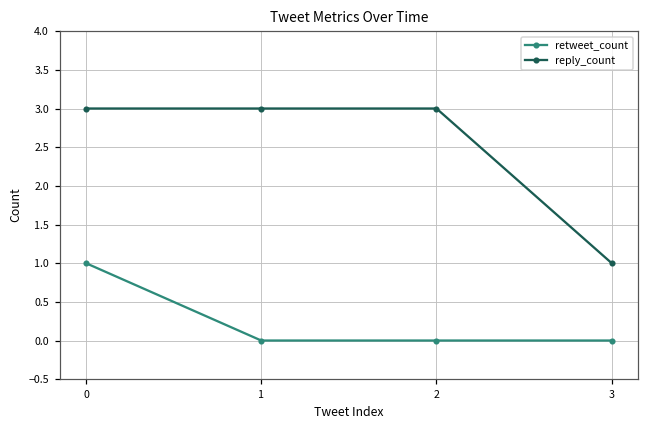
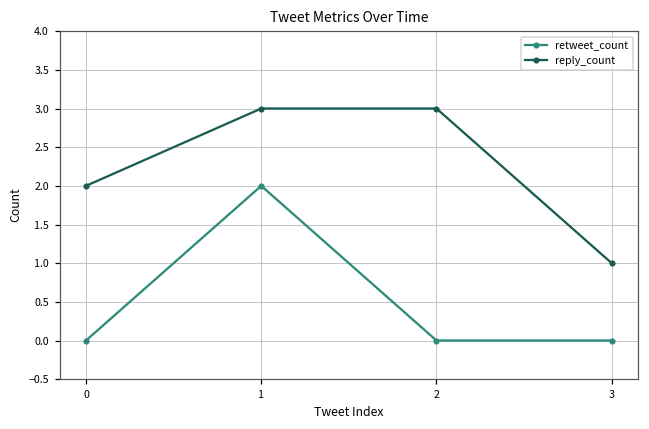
retweet_count, 0: 1 -> 0
reply_count, 0: 3 -> 2
retweet_count, 1: 0 -> 2
